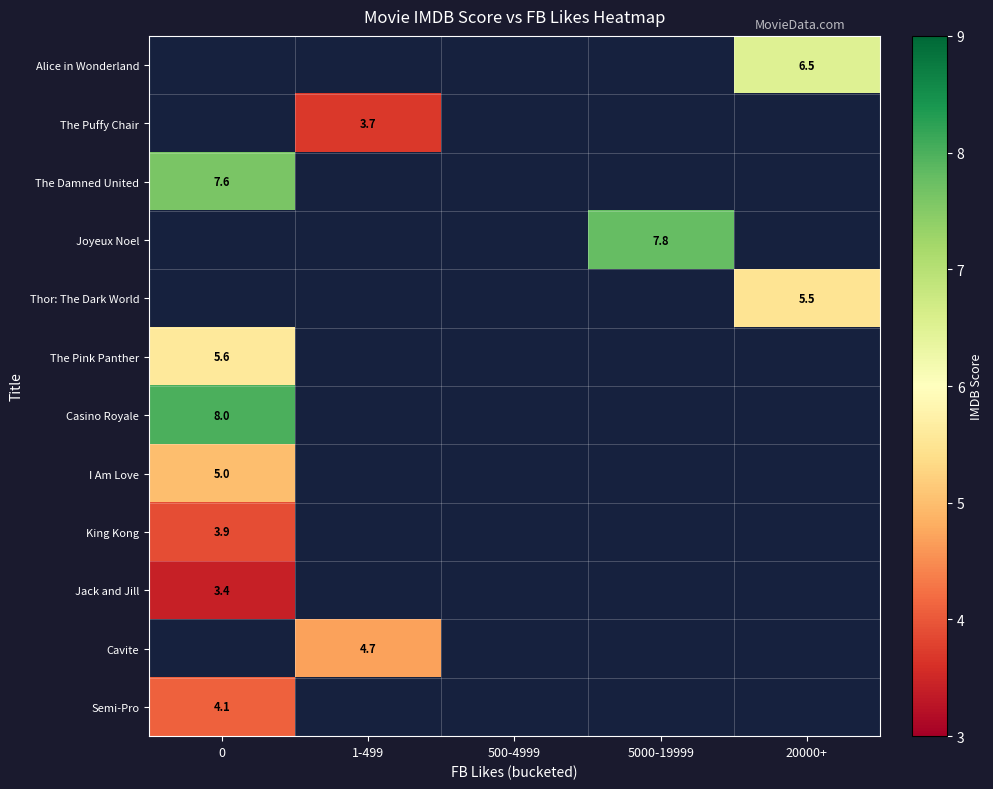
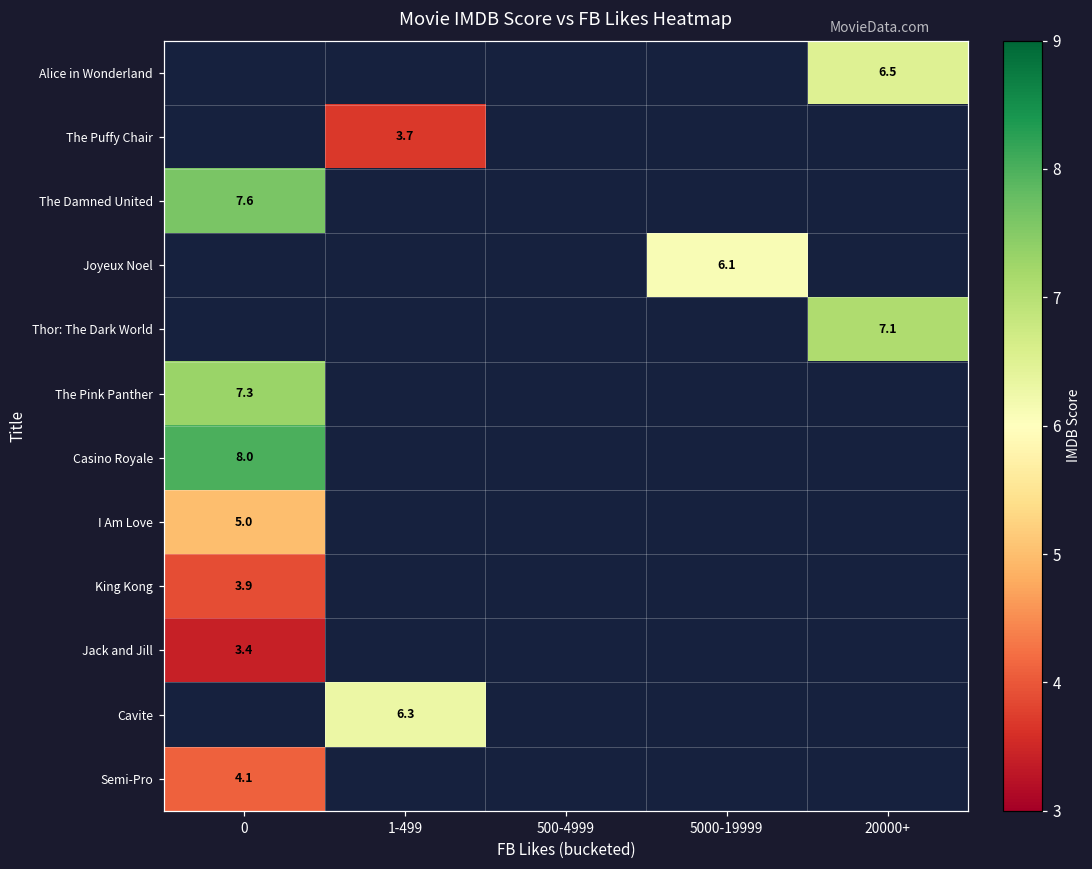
Joyeux Noel, 5000-19999: 7.8 -> 6.1
Thor: The Dark World, 20000+: 5.5 -> 7.1
The Pink Panther, 0: 5.6 -> 7.3
Cavite, 1-499: 4.7 -> 6.3
